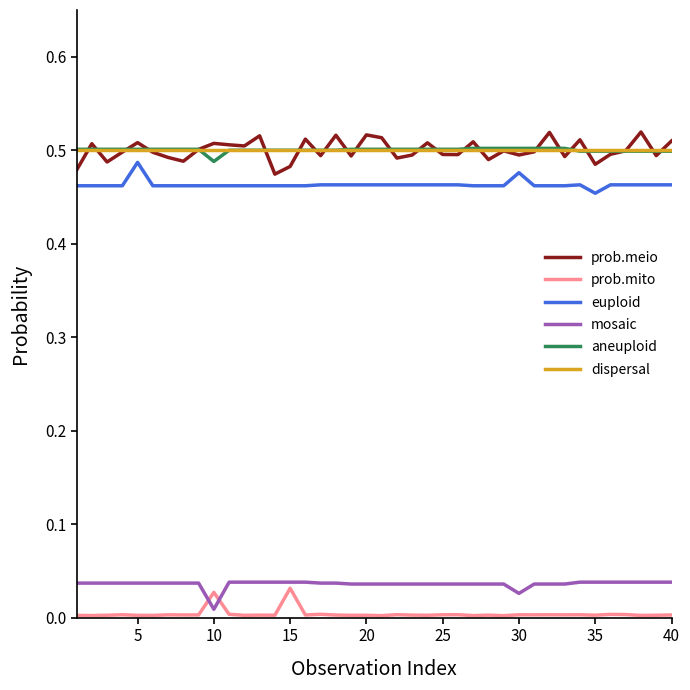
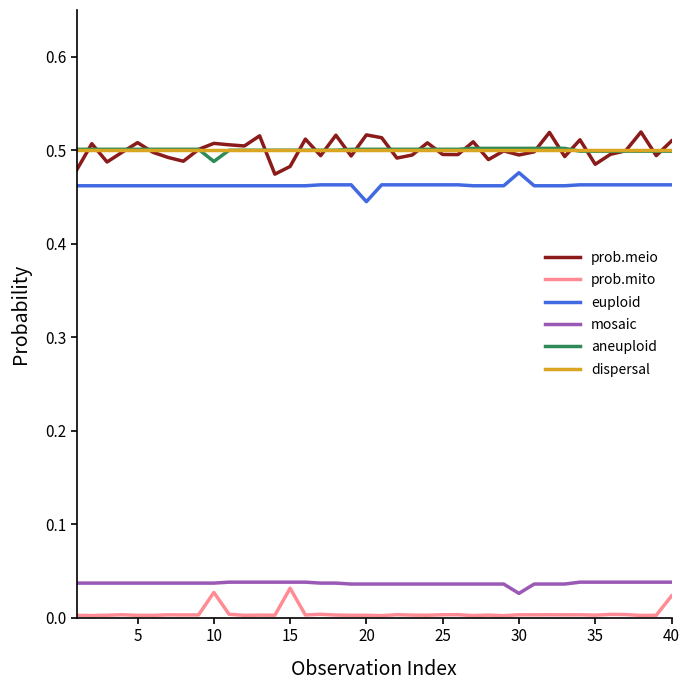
euploid, 5: 0.49 -> 0.46
mosaic, 10: 0.01 -> 0.04
euploid, 20: 0.46 -> 0.45
euploid, 35: 0.45 -> 0.46
prob.mito, 40: 0.00 -> 0.02
